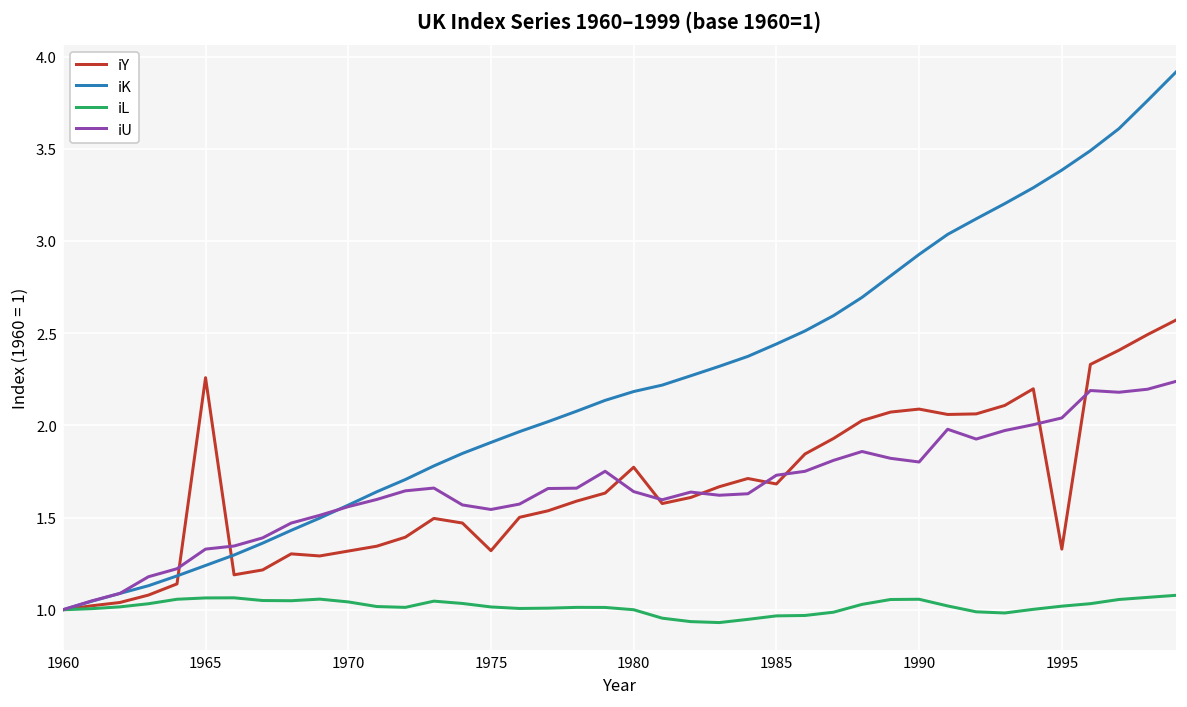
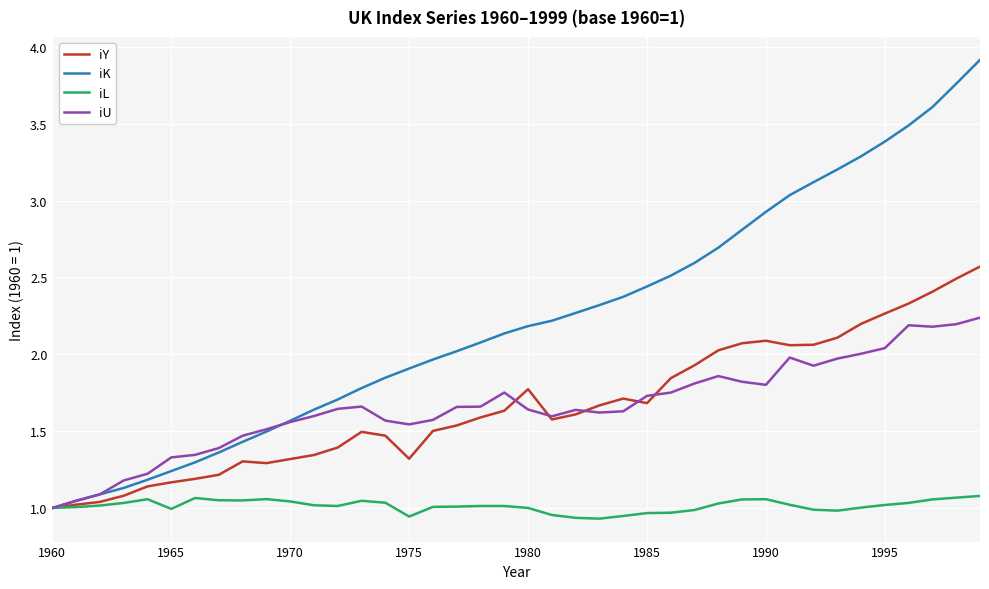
iY, 1965: 2.26 -> 1.17
iL, 1965: 1.06 -> 0.99
iL, 1975: 1.02 -> 0.94
iY, 1995: 1.33 -> 2.27
